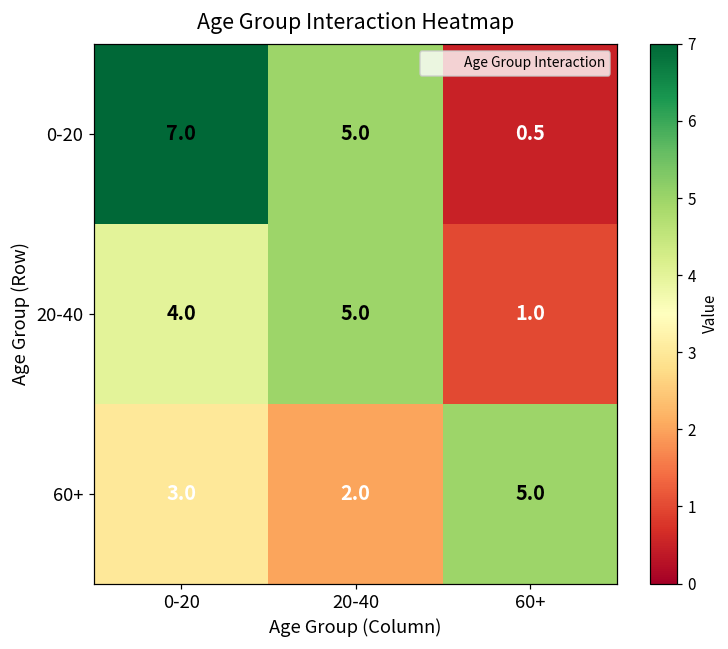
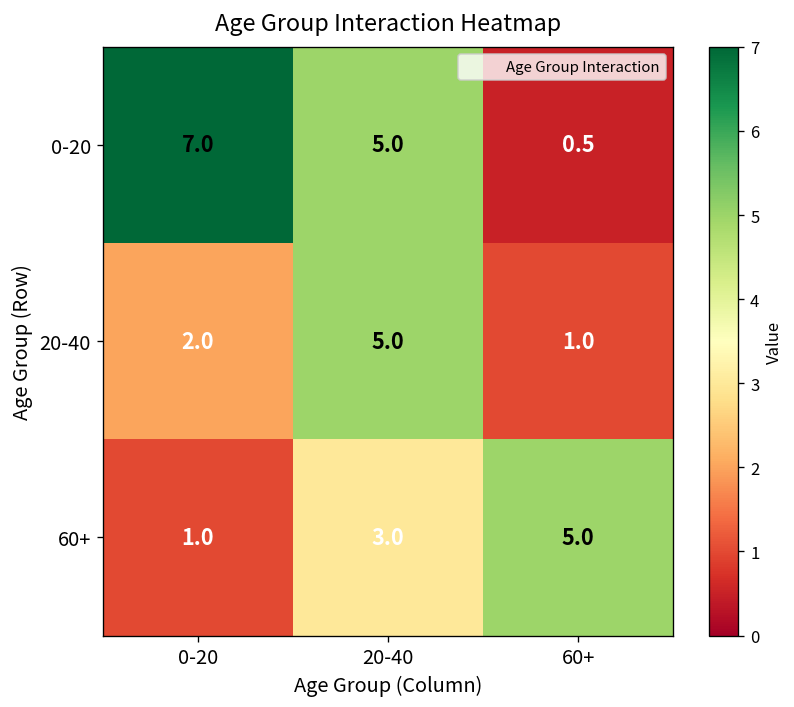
20-40, 0-20: 4.0 -> 2.0
60+, 0-20: 3.0 -> 1.0
60+, 20-40: 2.0 -> 3.0
